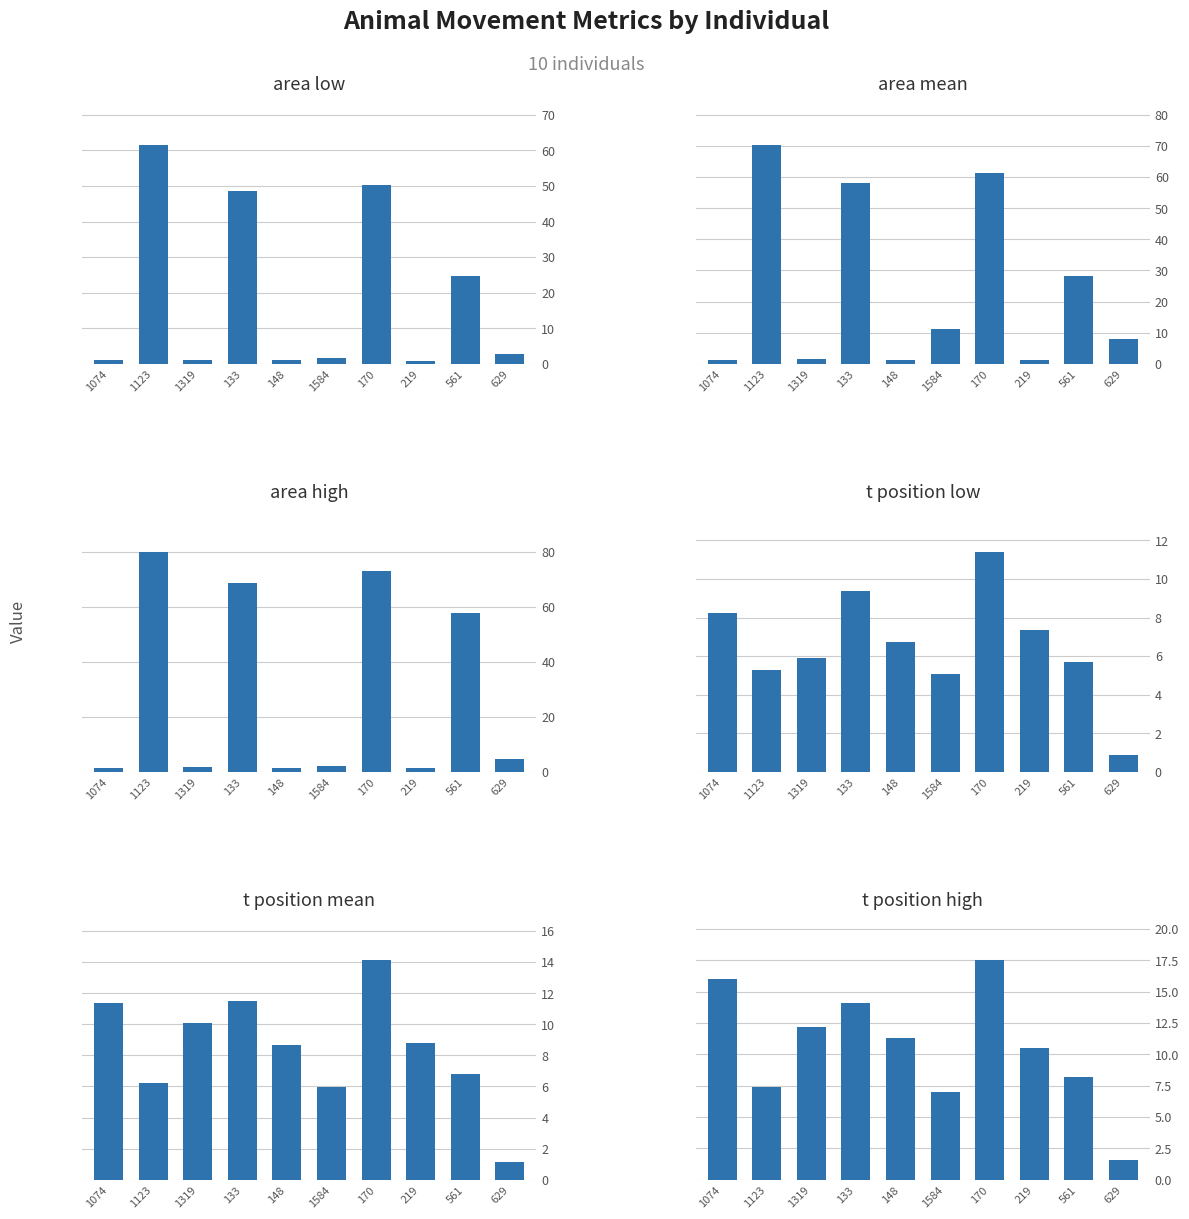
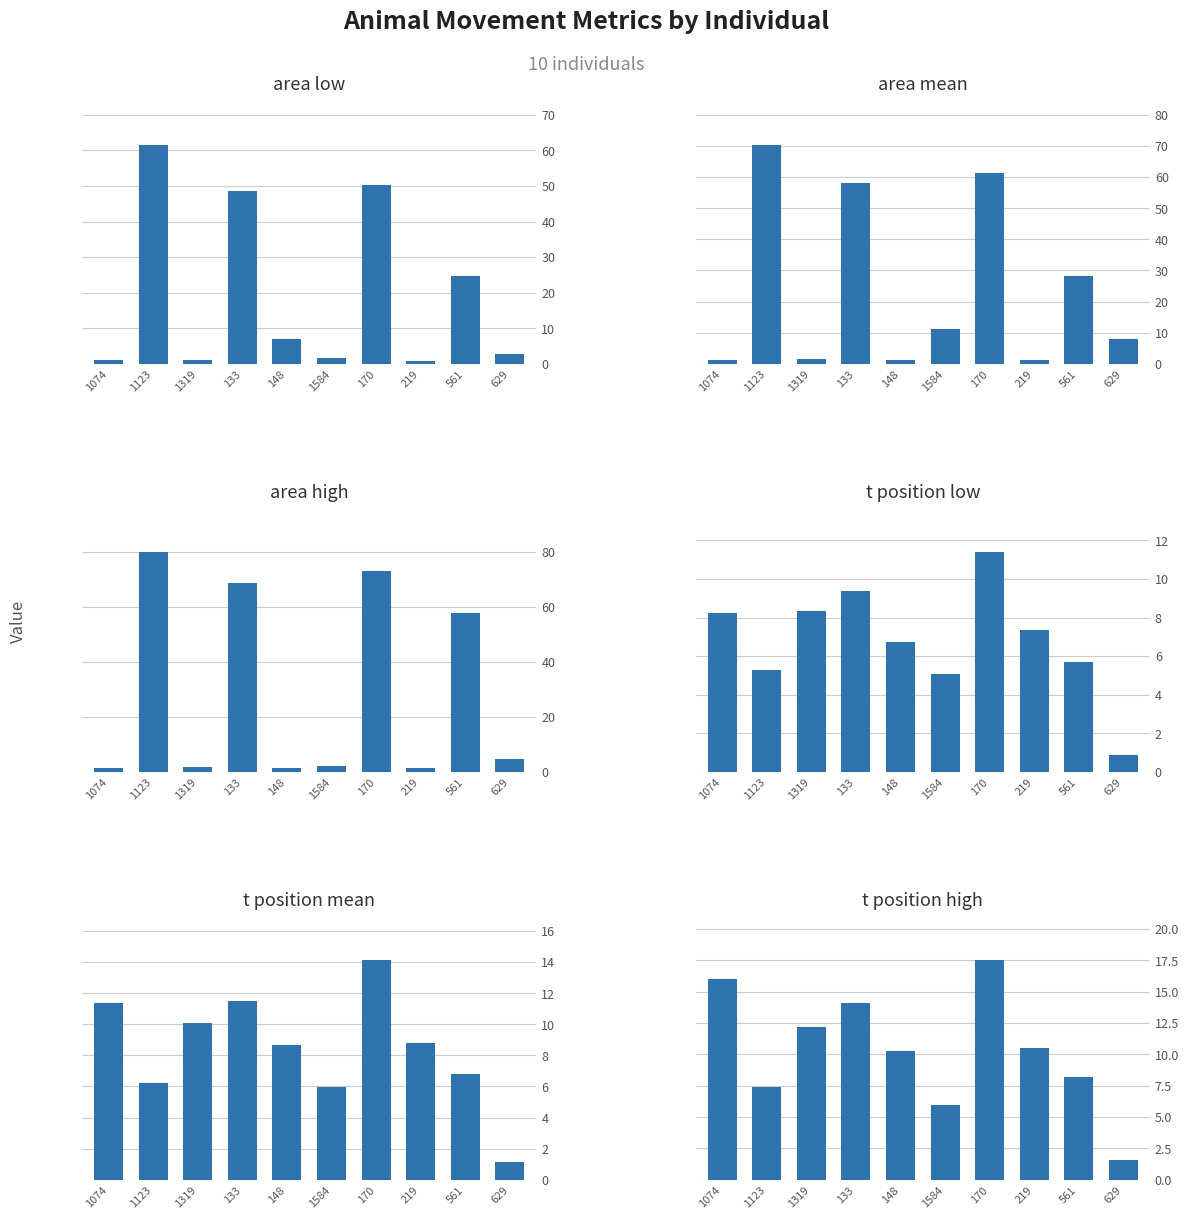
area low, 148: 1 -> 7
t position low, 1319: 5.9 -> 8.4
t position high, 148: 11.3 -> 10.3
t position high, 1584: 7.0 -> 5.9
